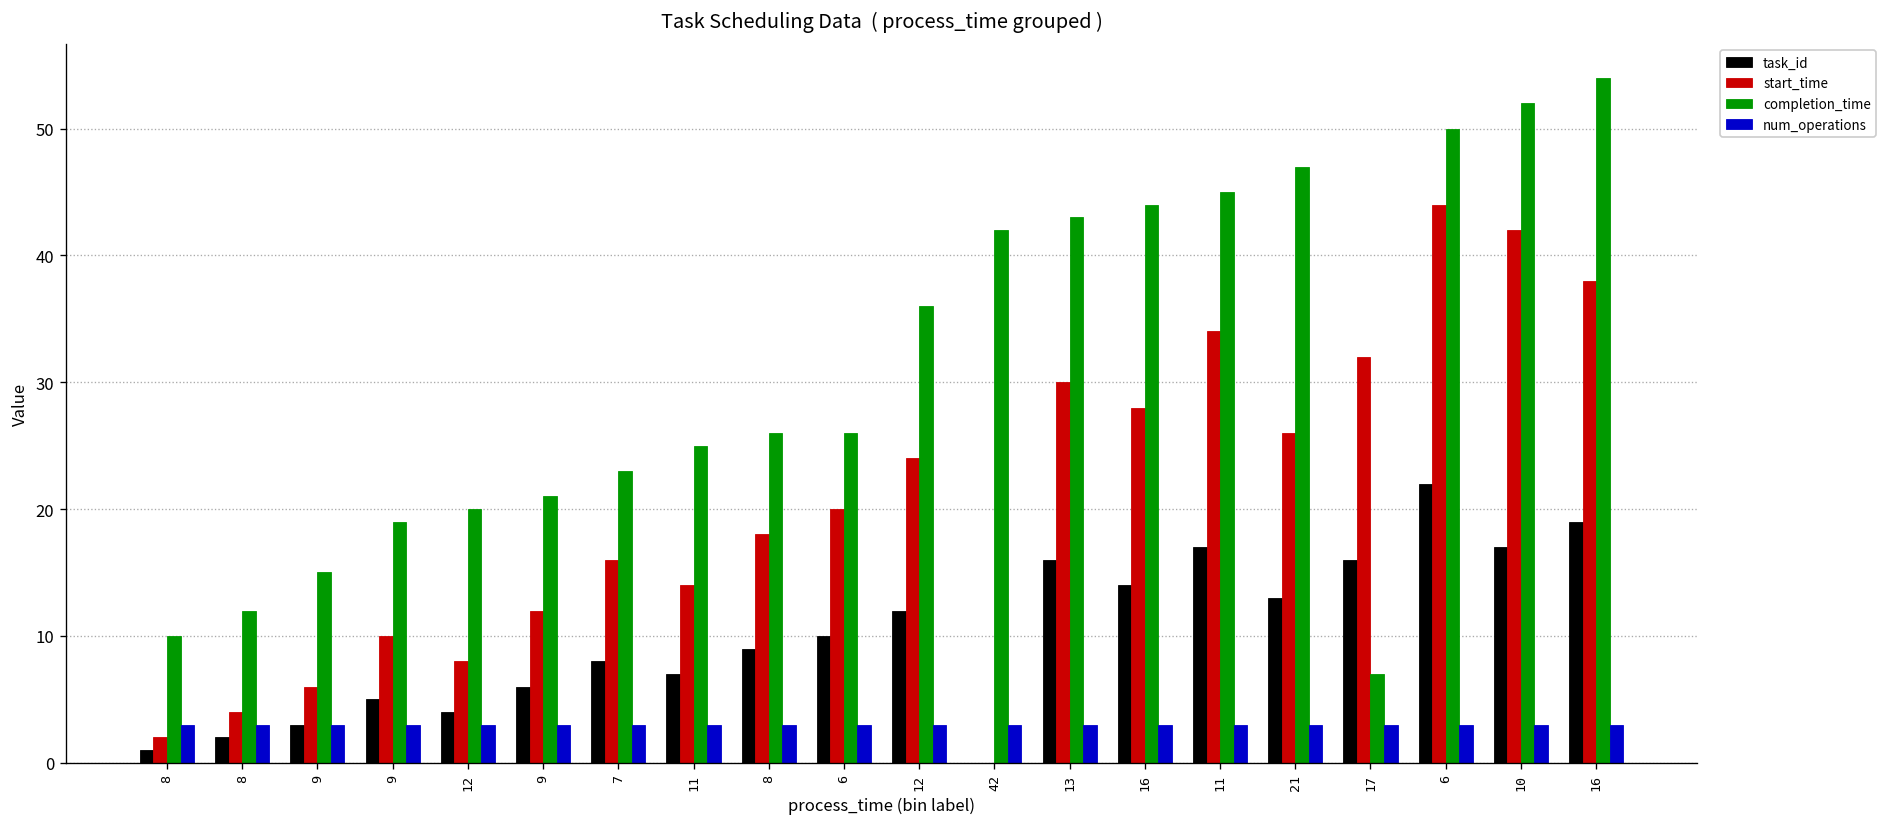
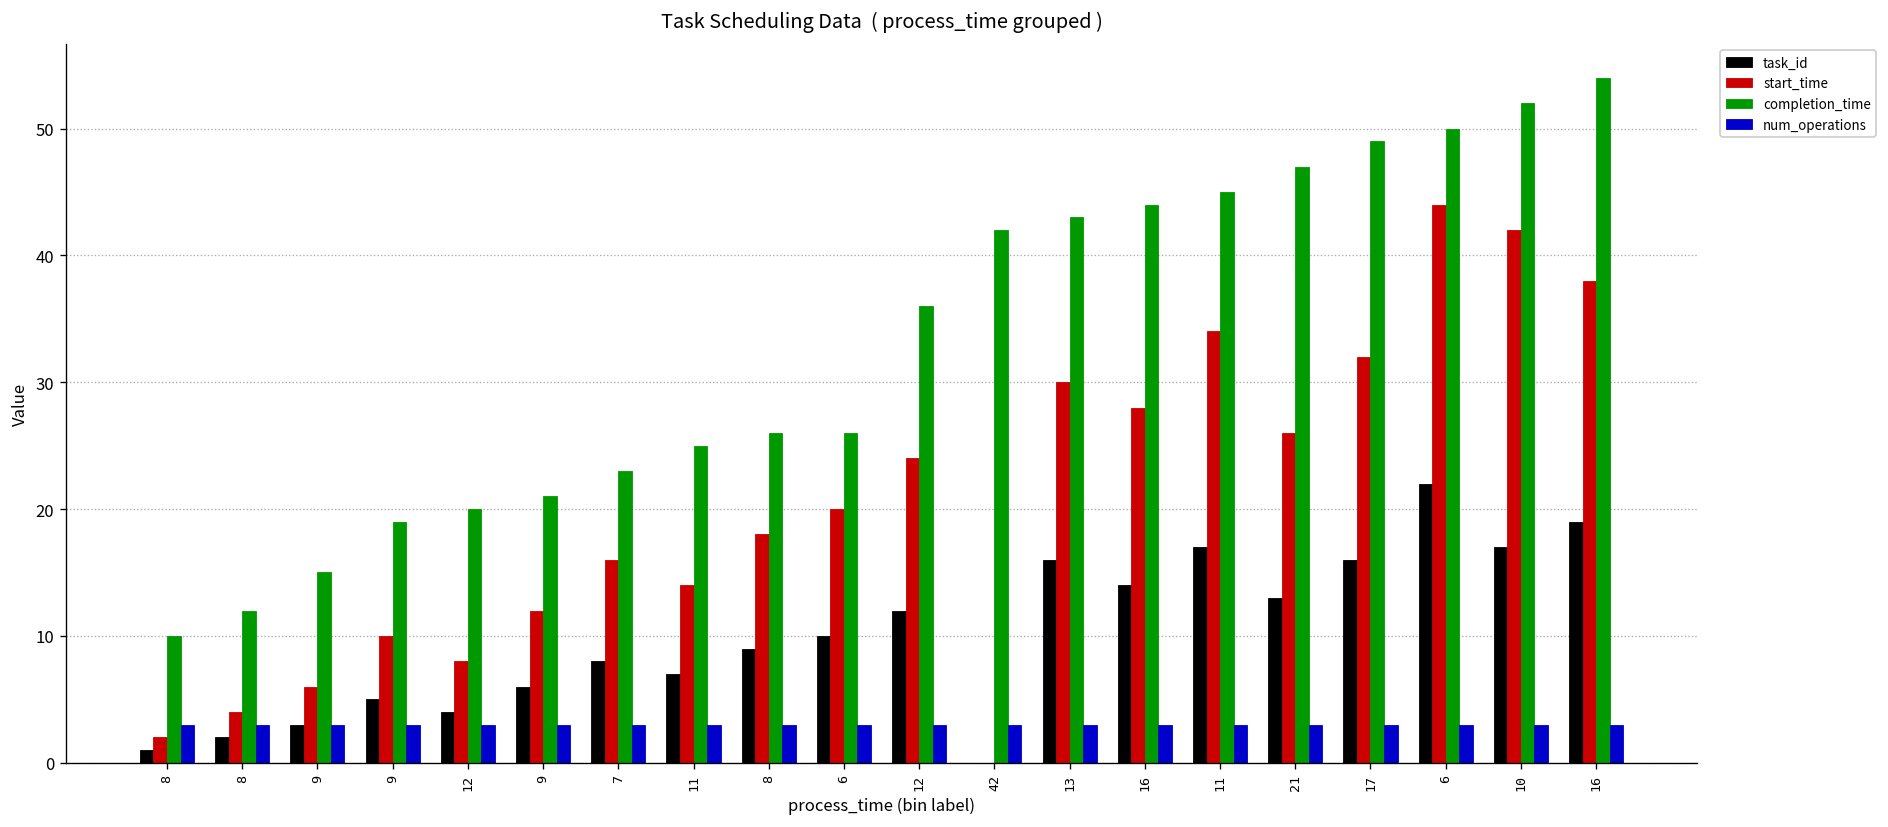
completion_time, 17: 7 -> 49
